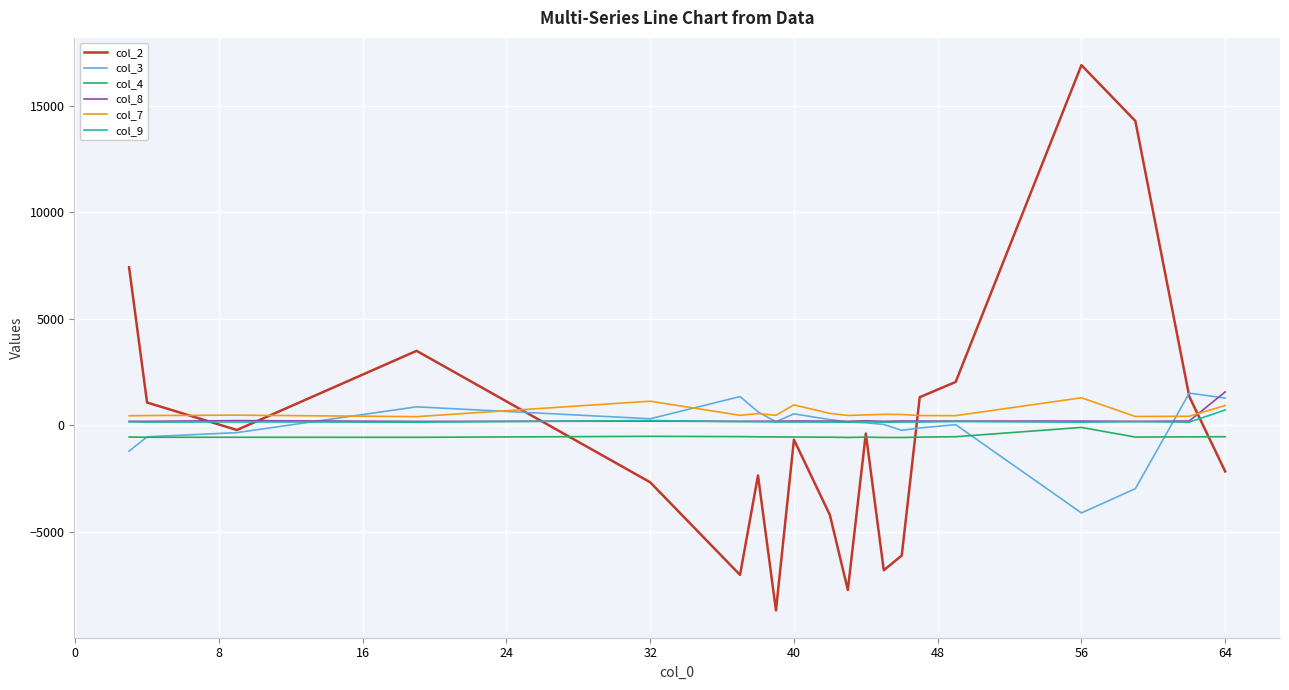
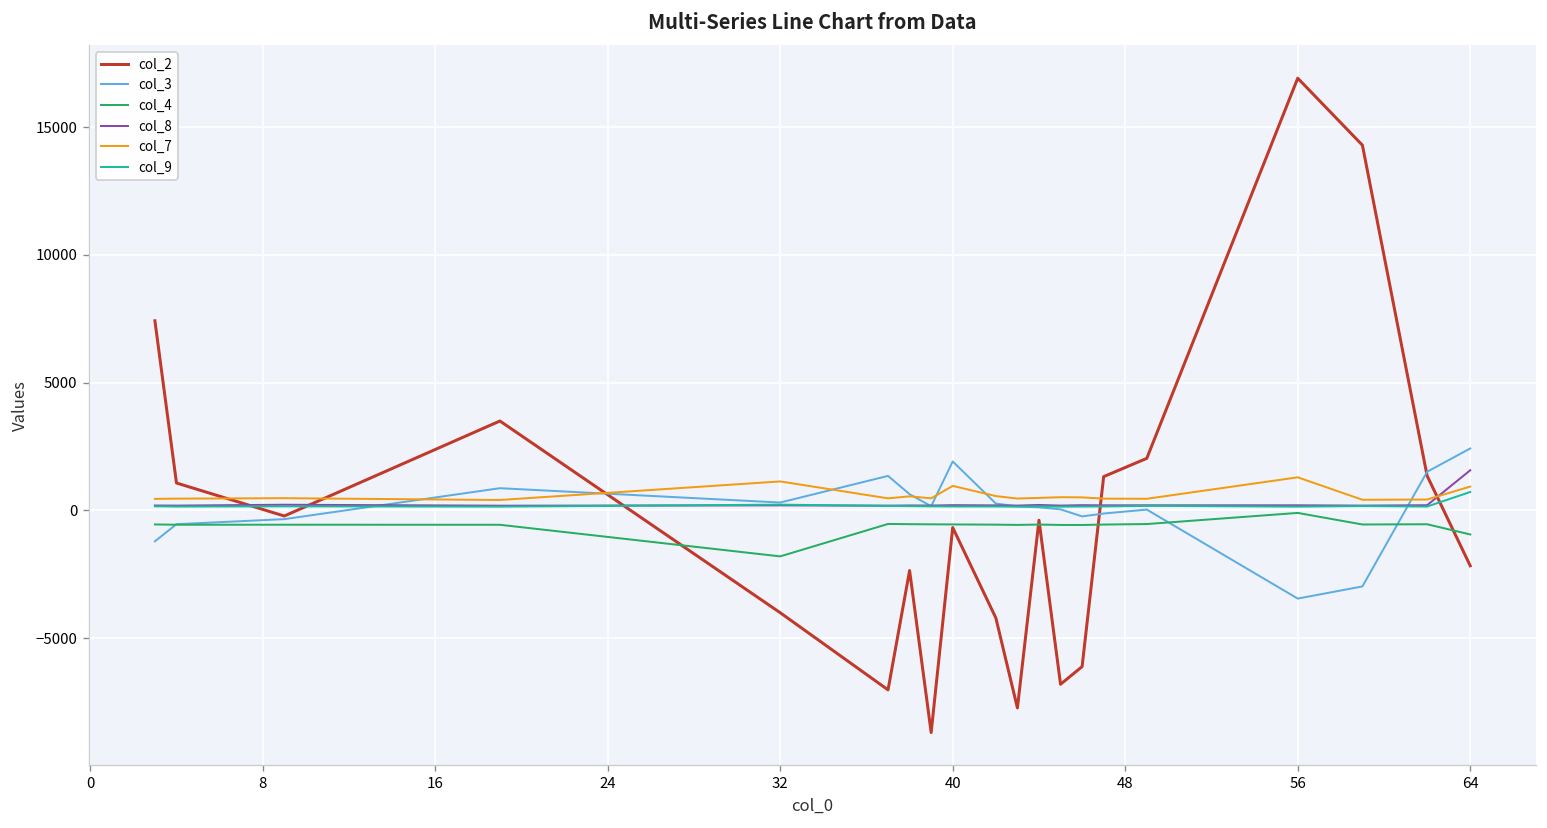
col_2, 32: -2700 -> -4000
col_4, 32: -500 -> -1800
col_3, 40: 500 -> 1900
col_3, 56: -4100 -> -3500
col_3, 64: 1300 -> 2400
col_4, 64: -500 -> -900
